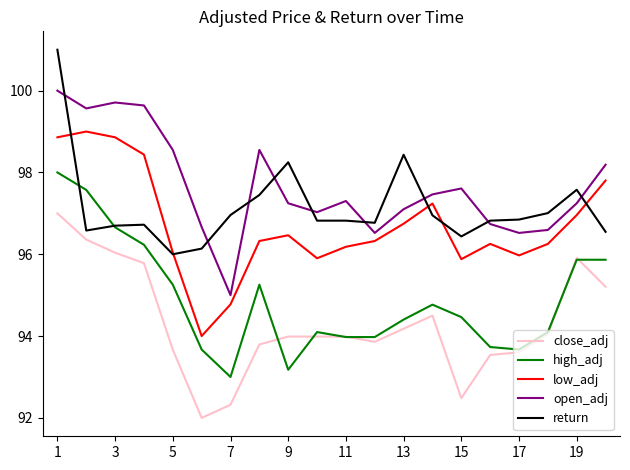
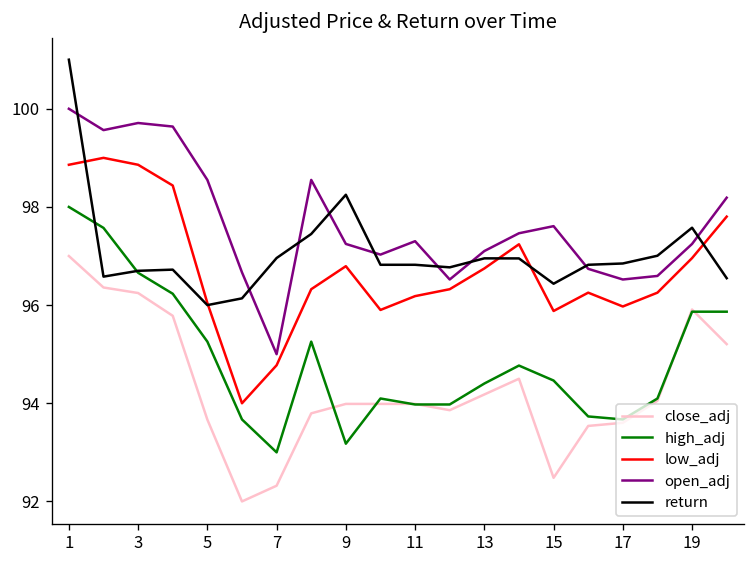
close_adj, 3: 96.0 -> 96.2
low_adj, 9: 96.5 -> 96.8
return, 13: 98.4 -> 97.0
